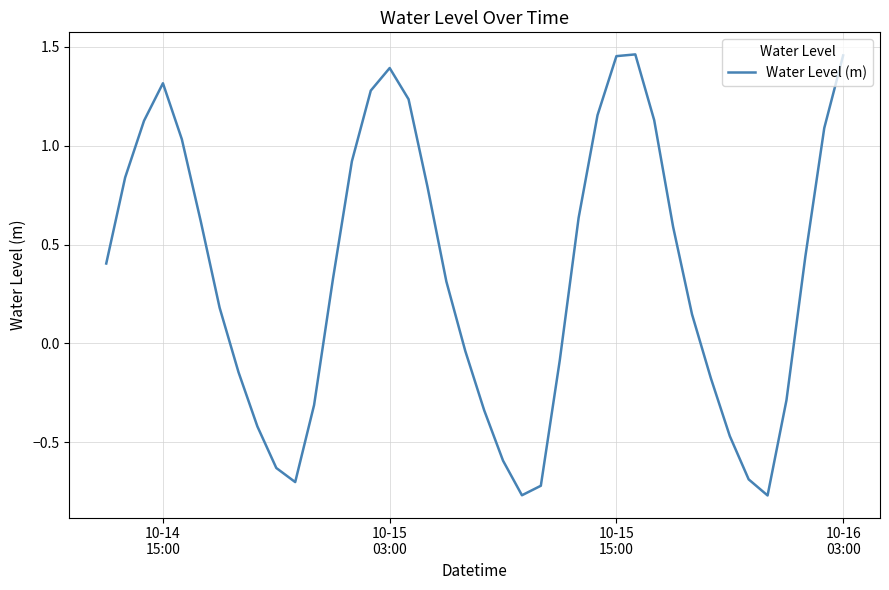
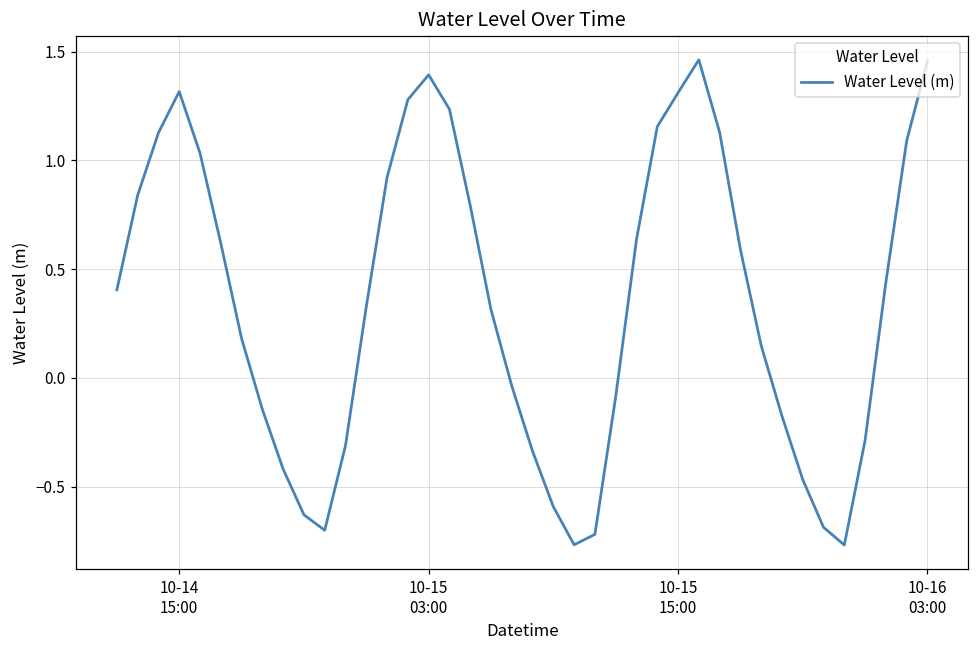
10-15 15:00: 1.45 -> 1.31
